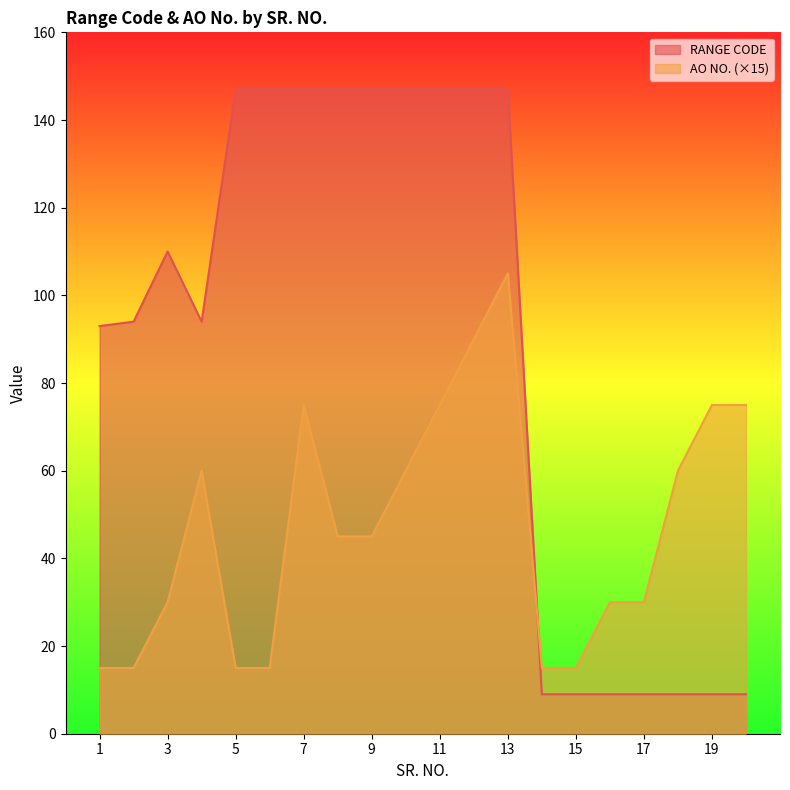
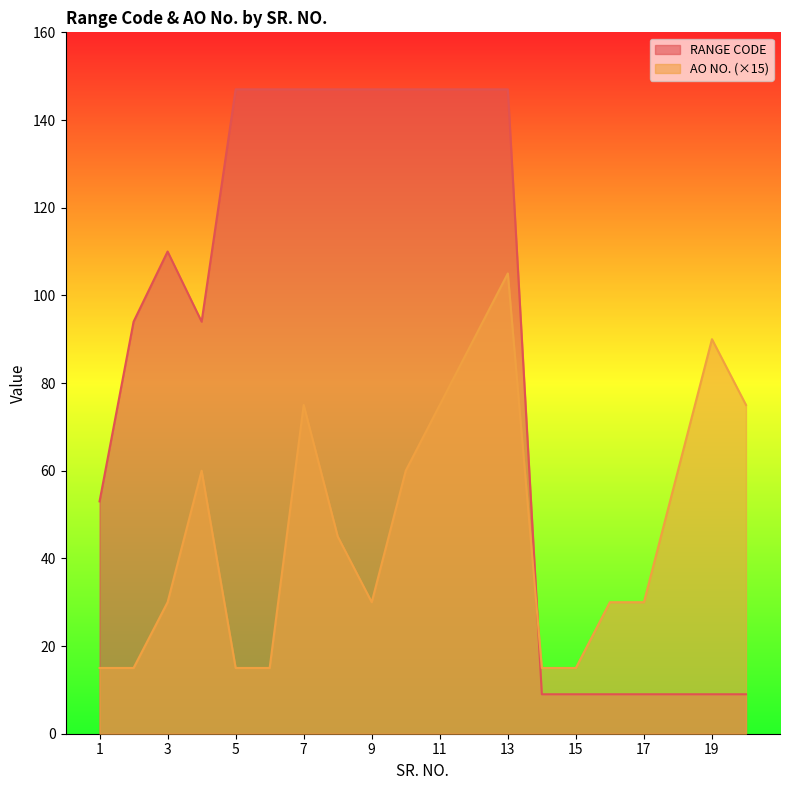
RANGE CODE, 1: 93 -> 53
AO NO. (×15), 9: 45 -> 30
AO NO. (×15), 19: 75 -> 90
